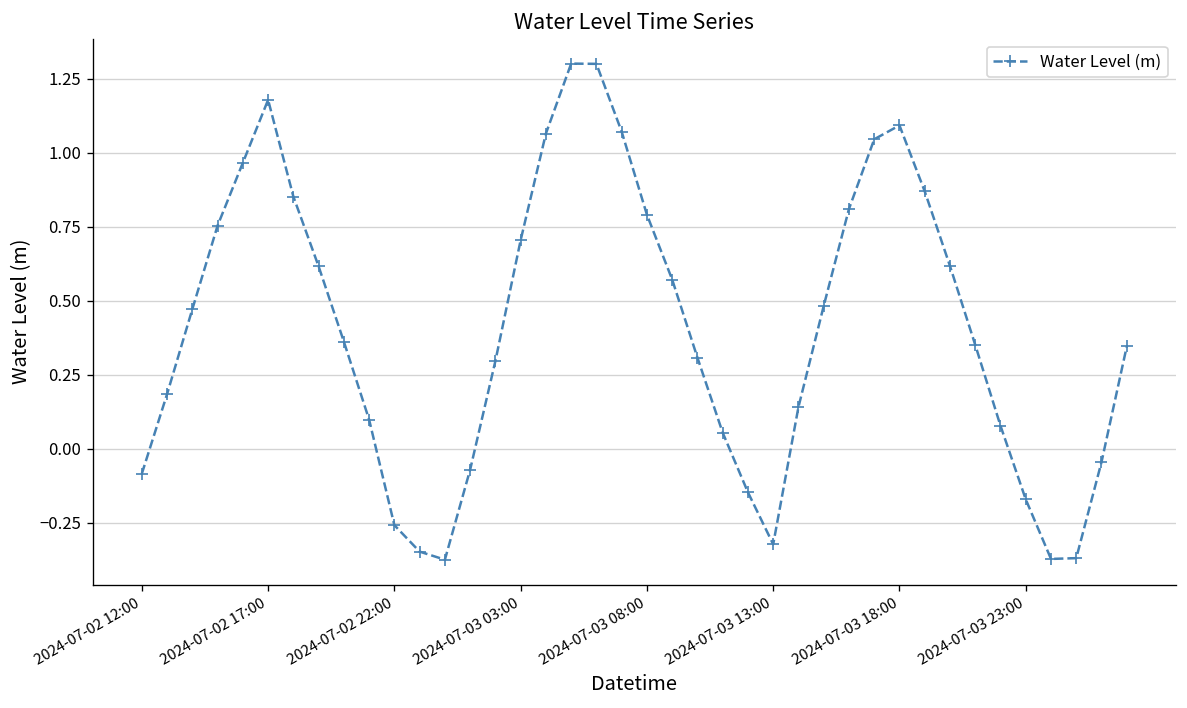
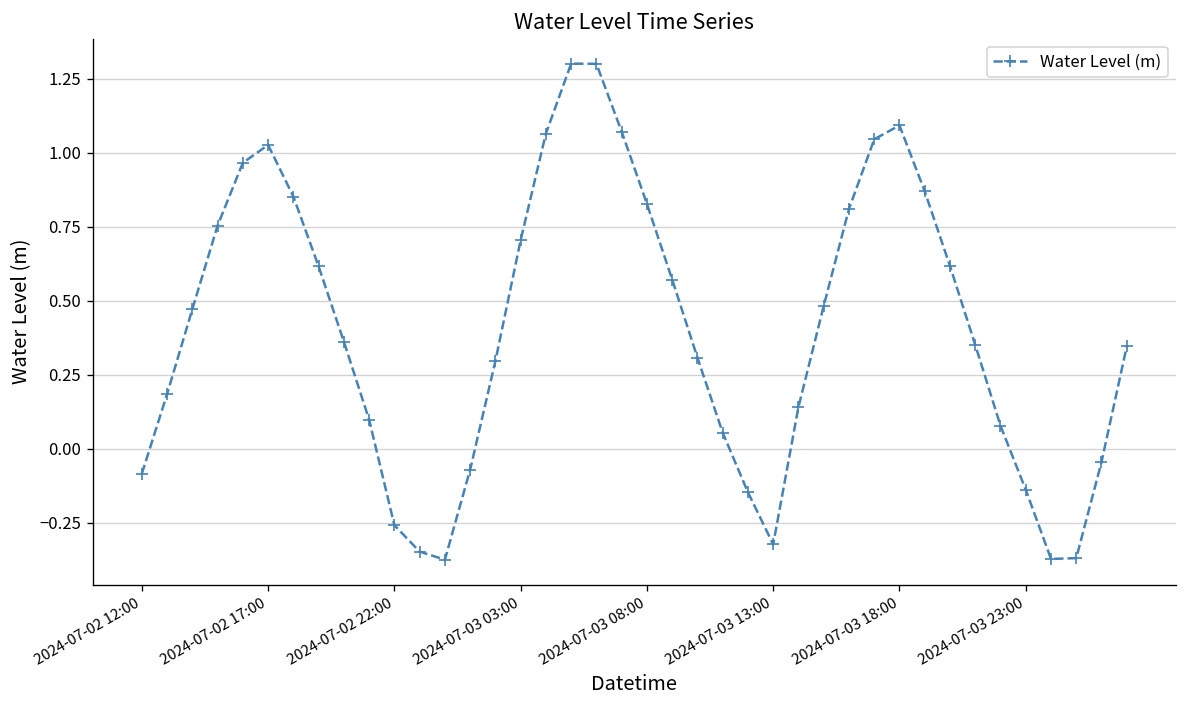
2024-07-02 17:00: 1.18 -> 1.03
2024-07-03 08:00: 0.79 -> 0.83
2024-07-03 23:00: -0.17 -> -0.14
